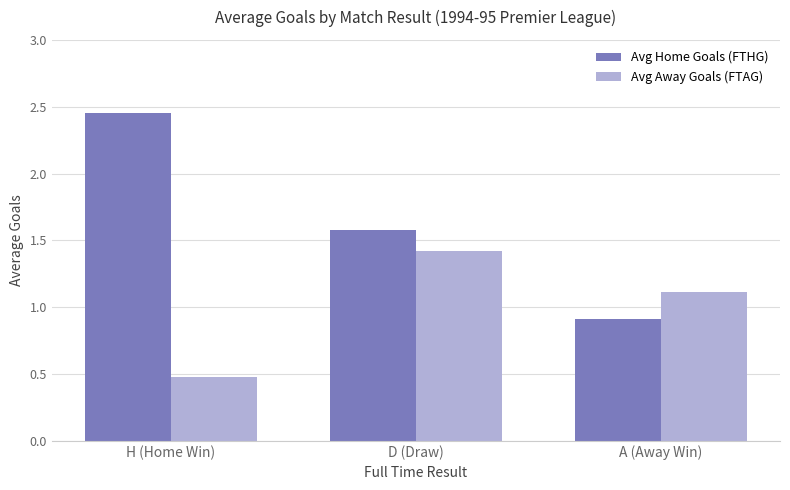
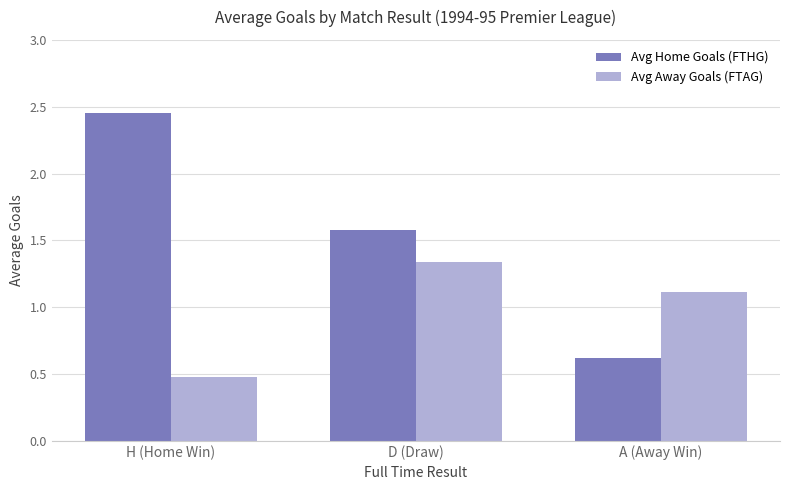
Avg Away Goals (FTAG), D (Draw): 1.42 -> 1.34
Avg Home Goals (FTHG), A (Away Win): 0.91 -> 0.62
